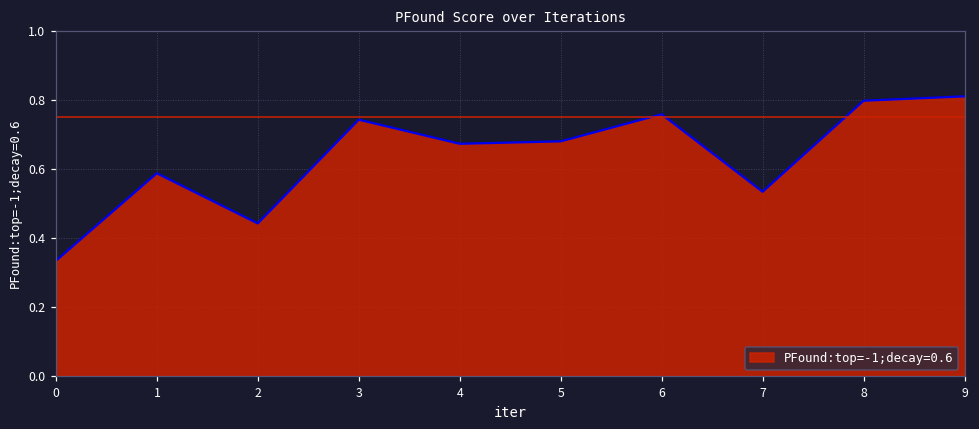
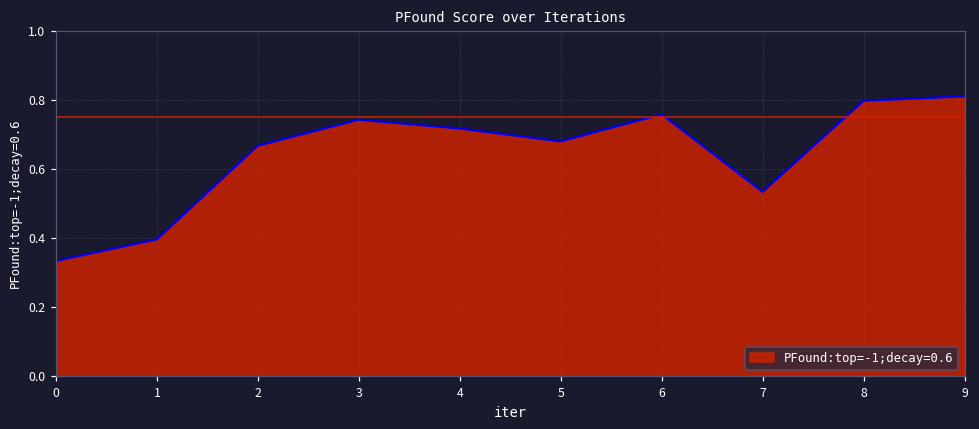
1: 0.59 -> 0.40
2: 0.44 -> 0.67
4: 0.67 -> 0.72
